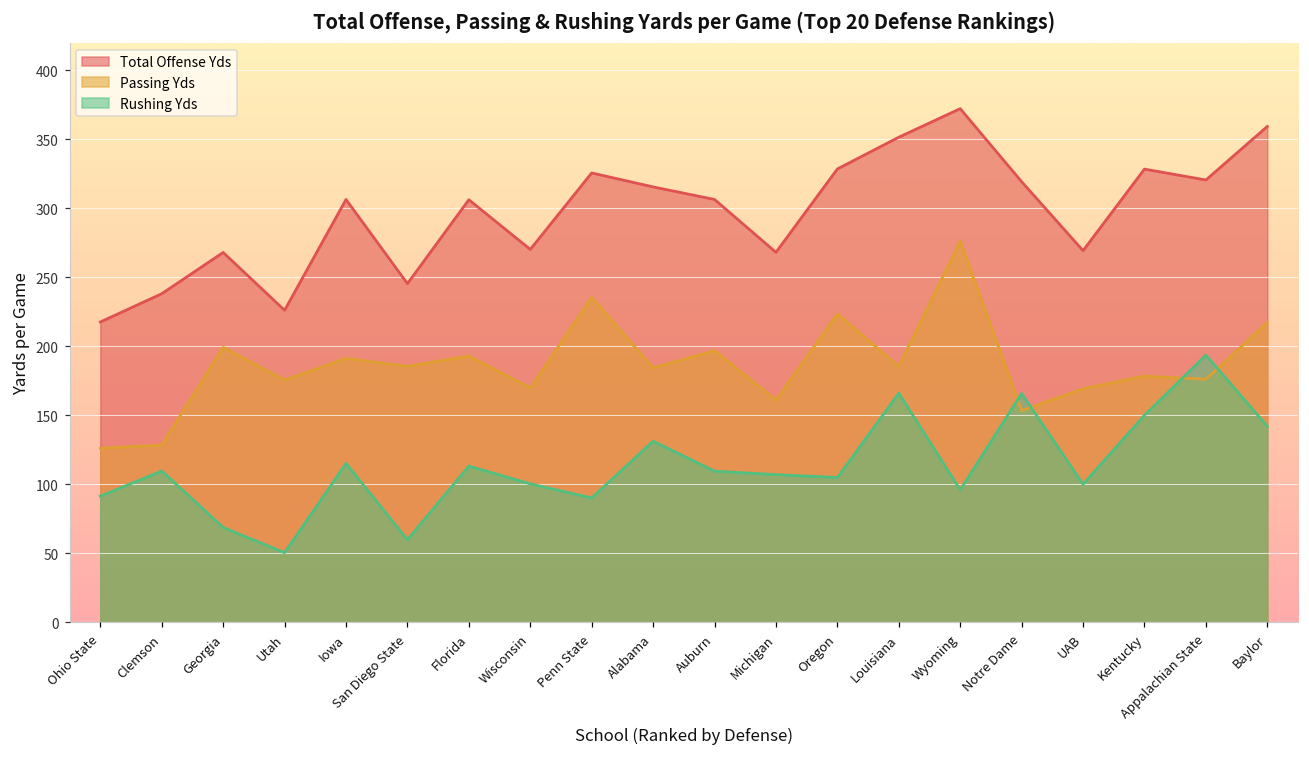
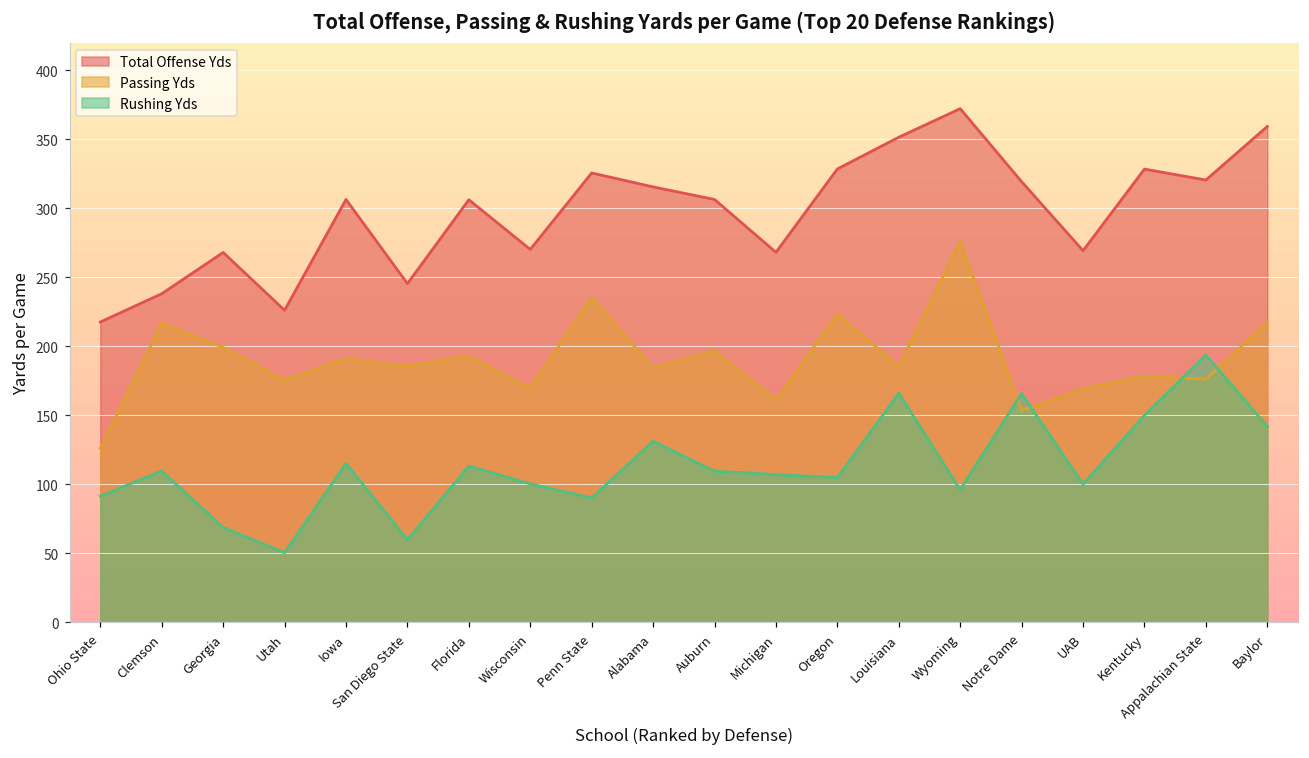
Passing Yds, Clemson: 129 -> 217
